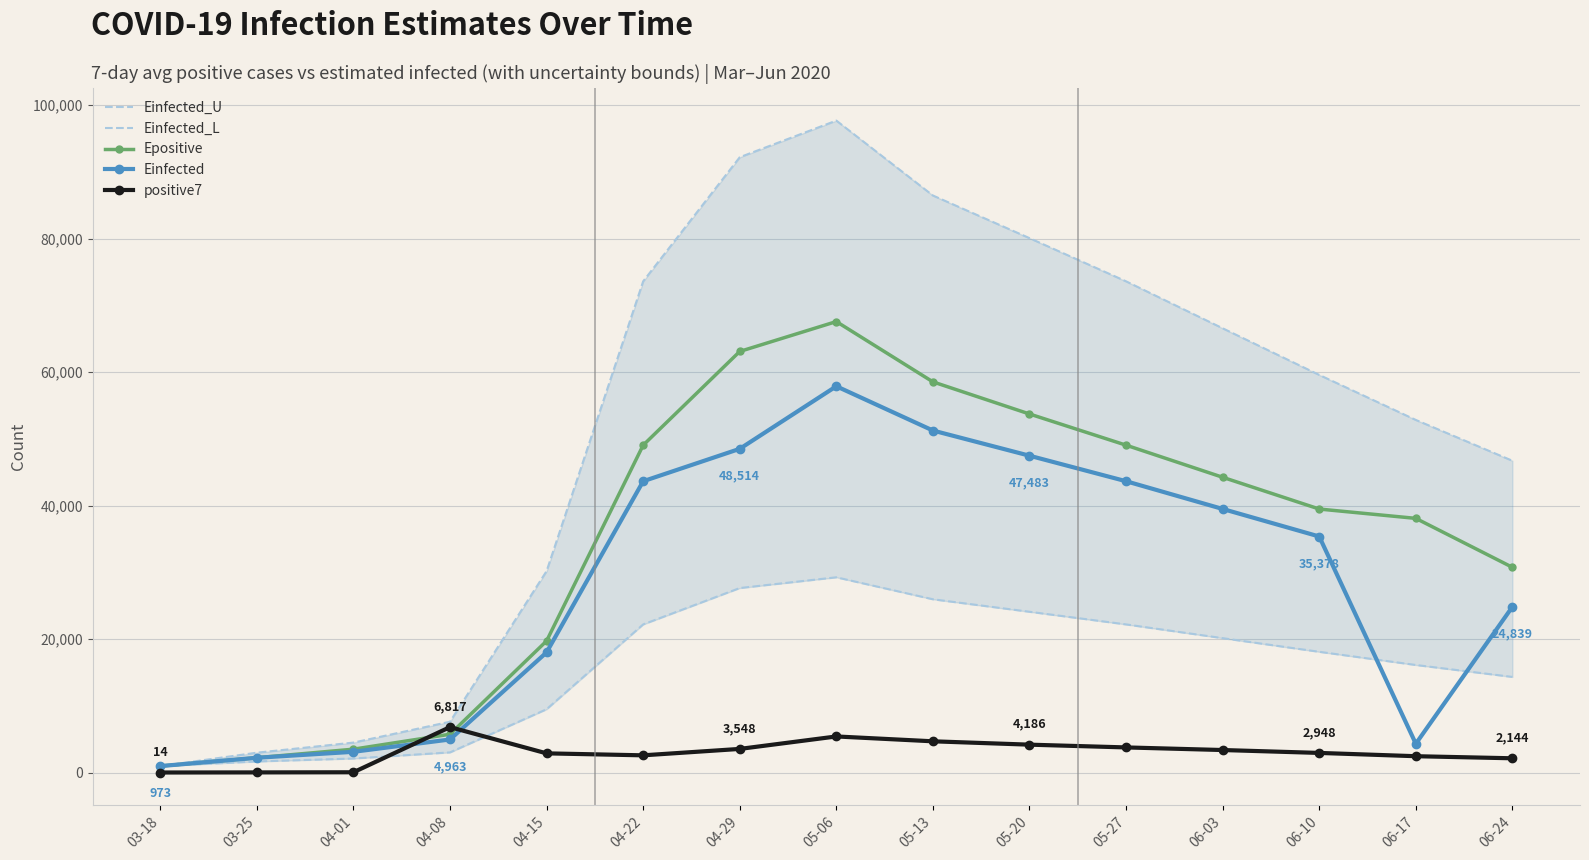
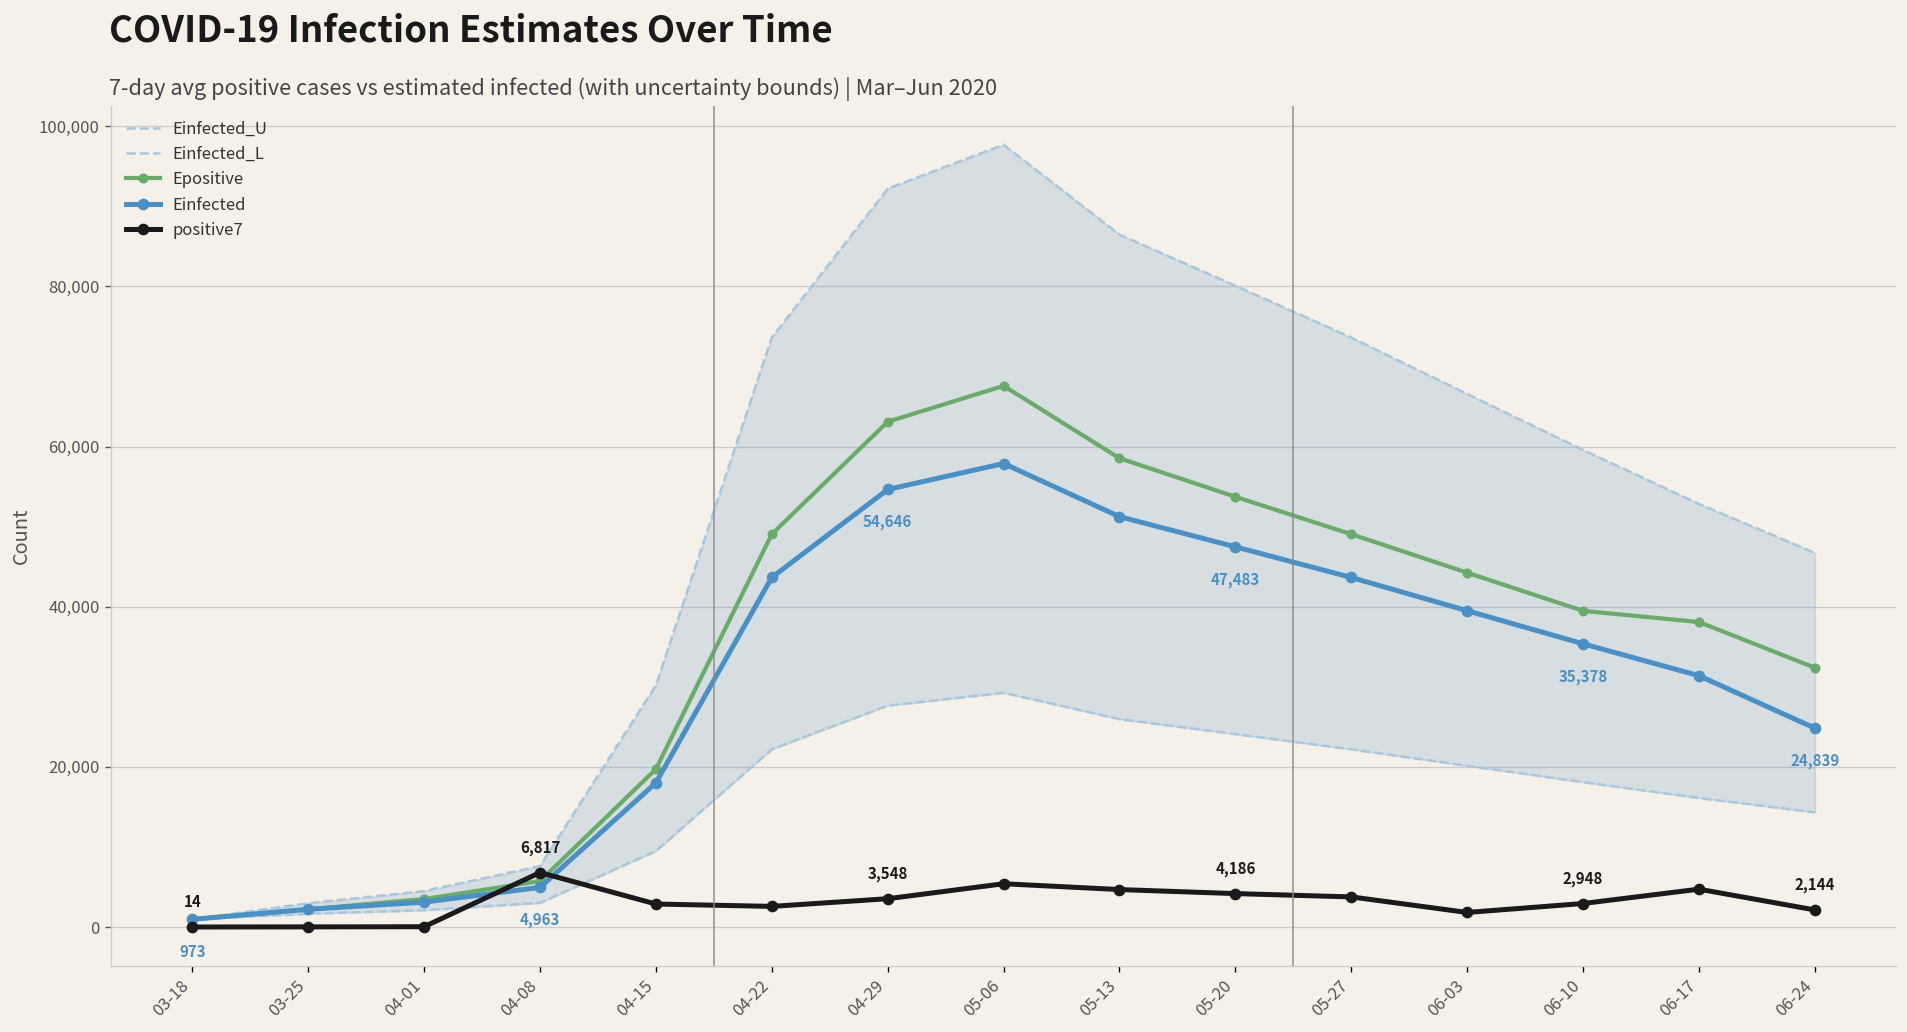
Einfected, 04-29: 48,514 -> 54,646
positive7, 06-03: 3,000 -> 2,000
Einfected, 06-17: 4,000 -> 31,000
positive7, 06-17: 2,000 -> 5,000
Epositive, 06-24: 31,000 -> 32,000
